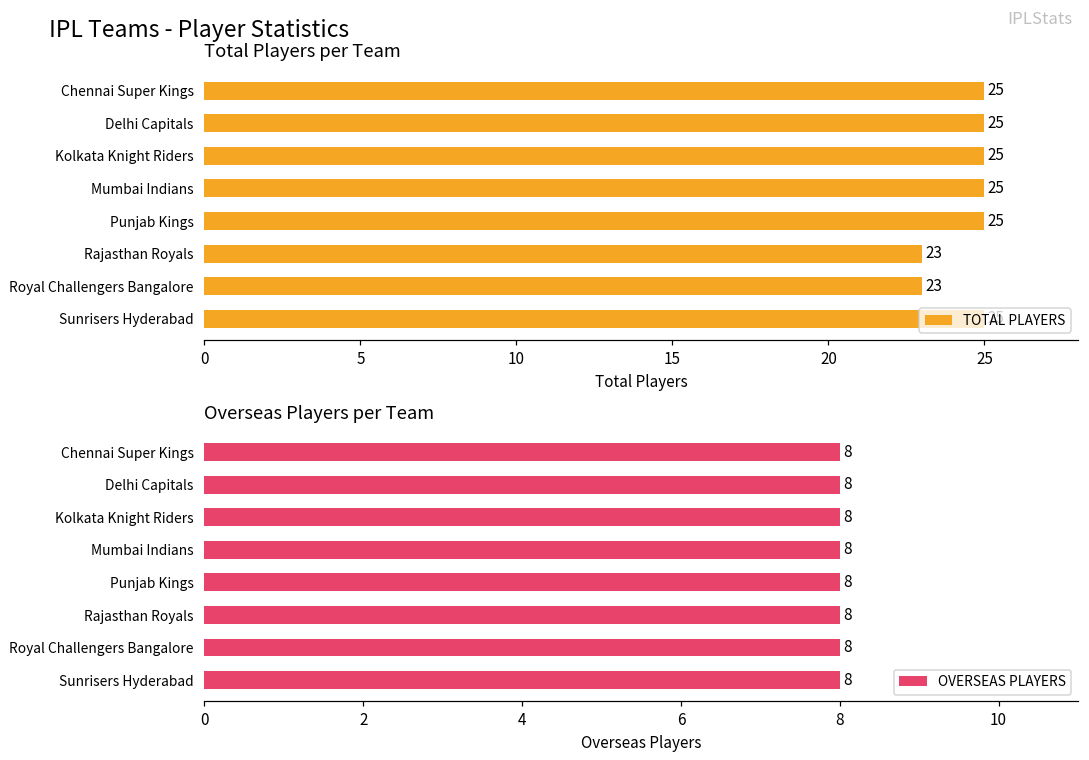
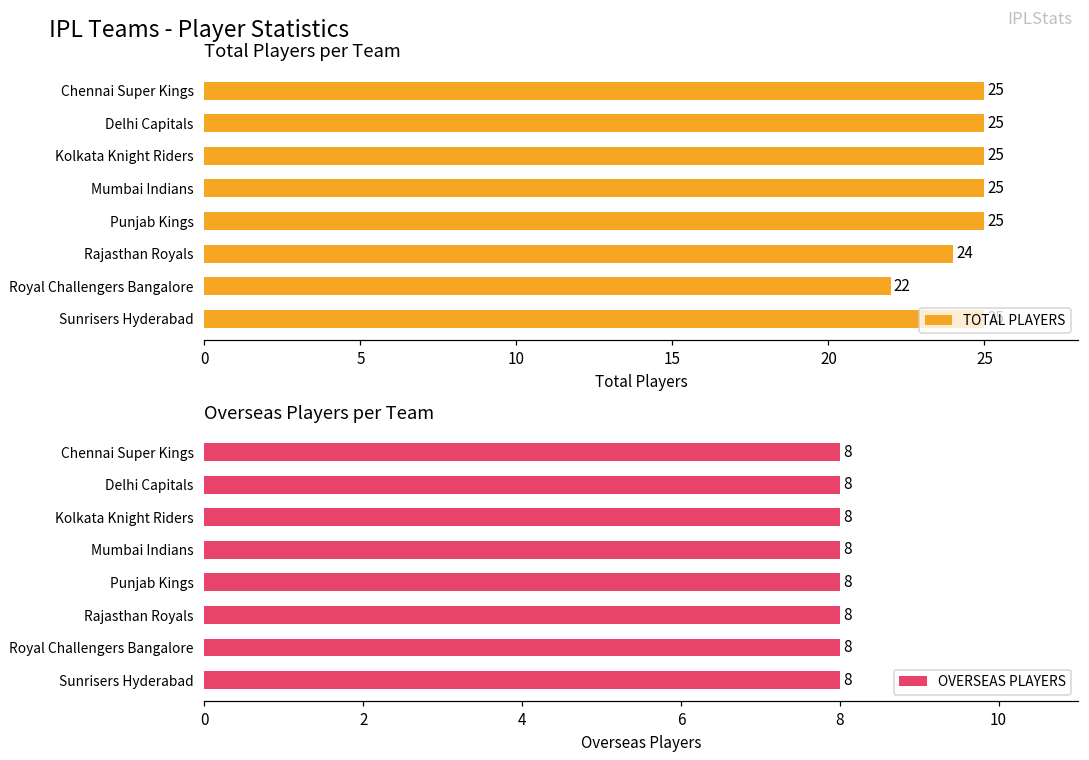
Total Players per Team, Rajasthan Royals: 23 -> 24
Total Players per Team, Royal Challengers Bangalore: 23 -> 22
